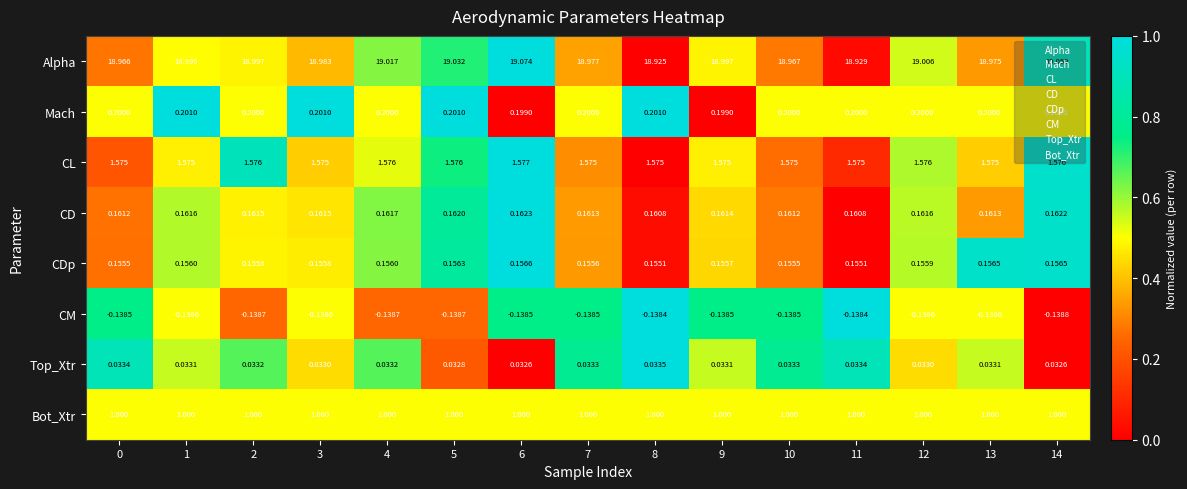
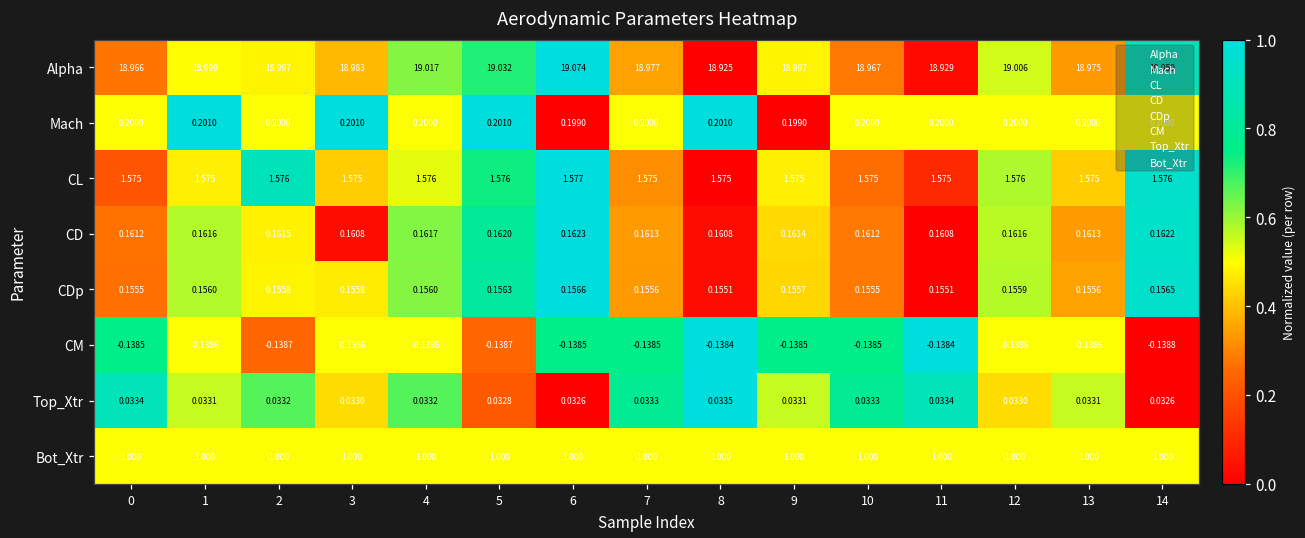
CD, 3: 0.1615 -> 0.1608
CDp, 13: 0.1565 -> 0.1556
CM, 4: -0.1387 -> -0.1386
